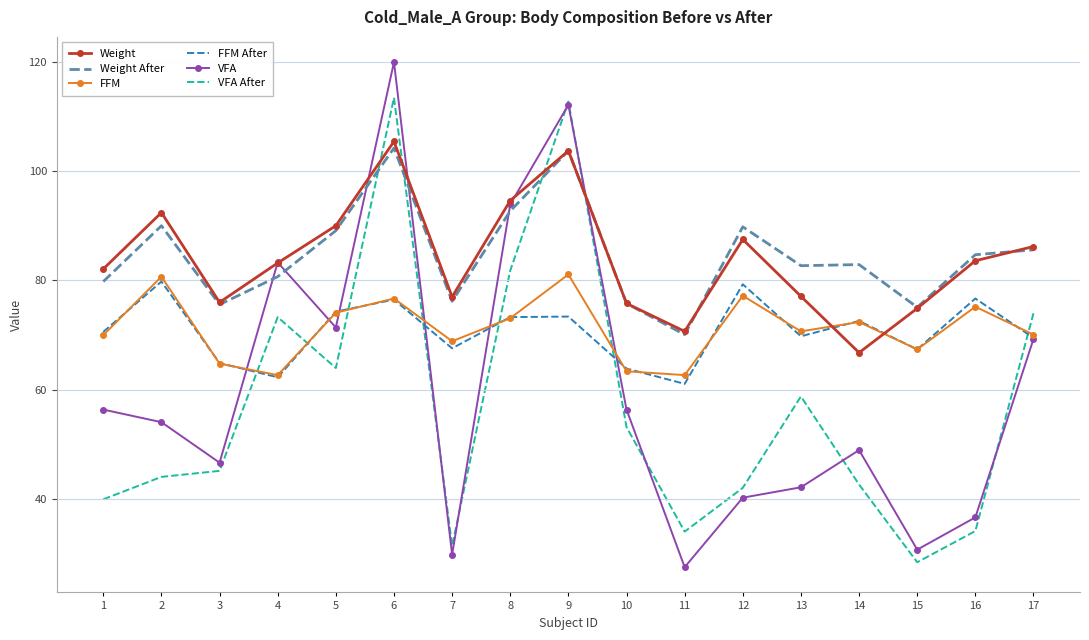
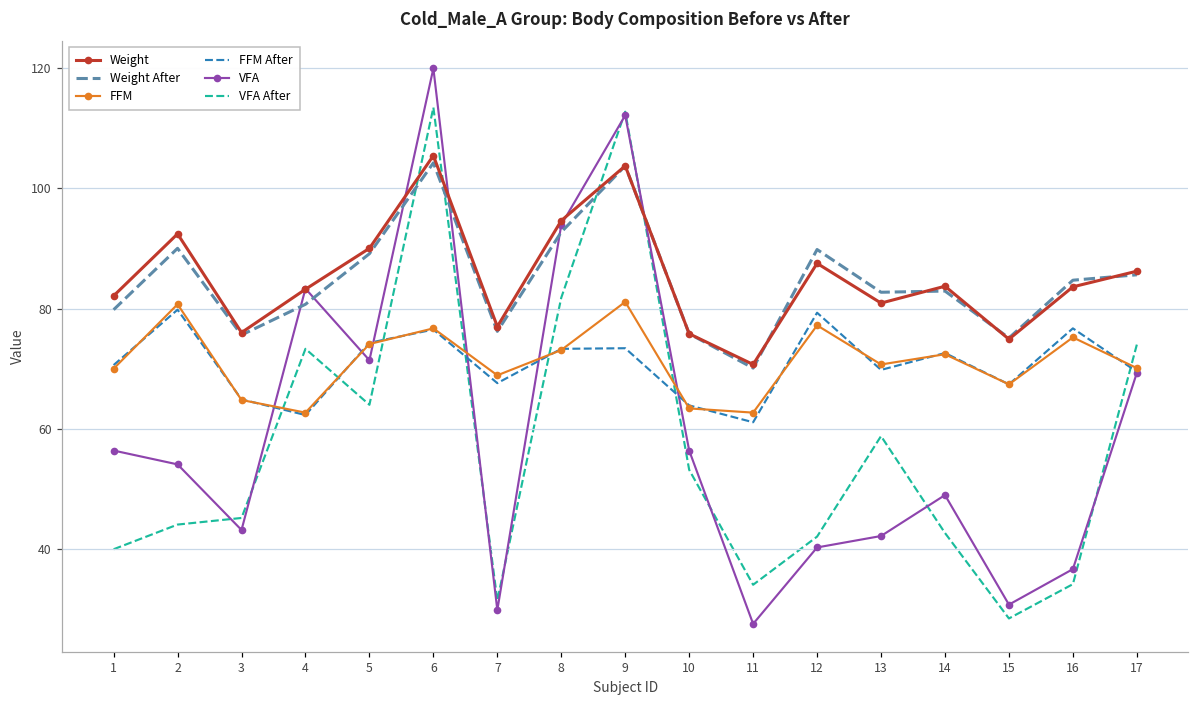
VFA, 3: 47 -> 43
Weight, 13: 77 -> 81
Weight, 14: 67 -> 84
